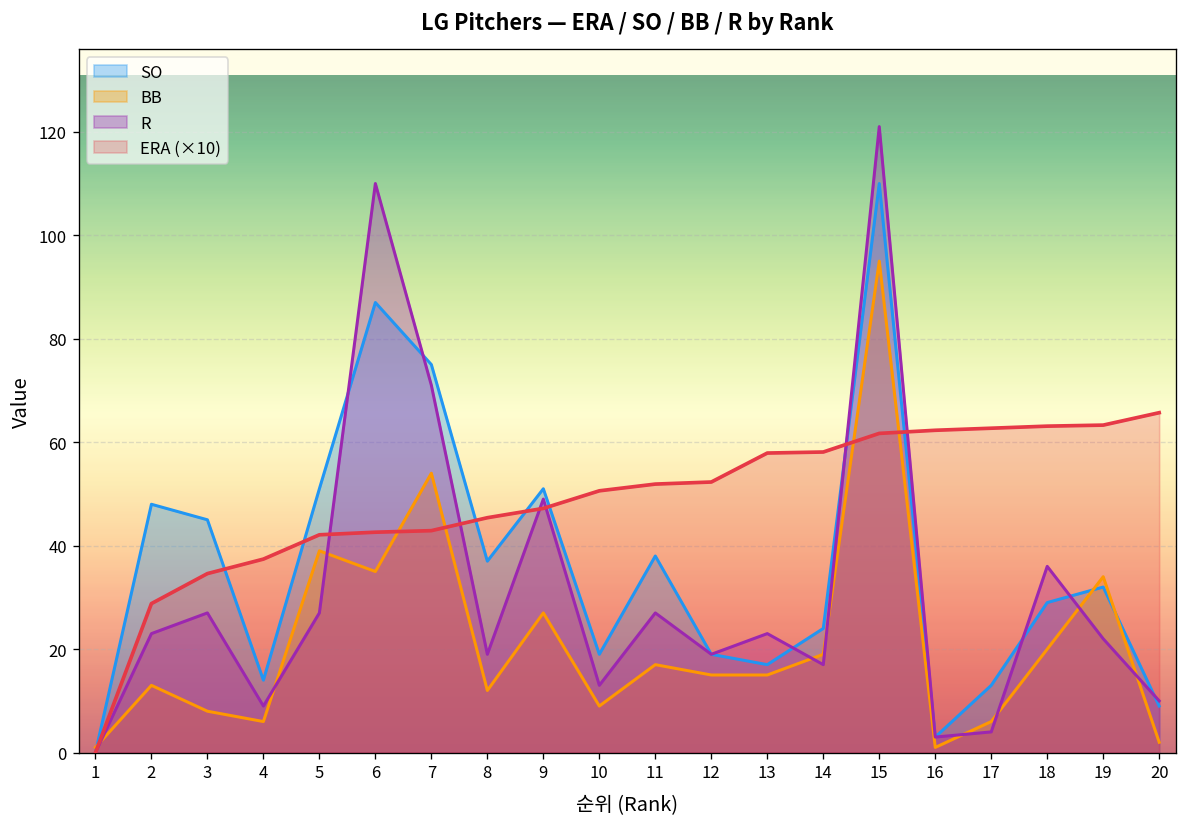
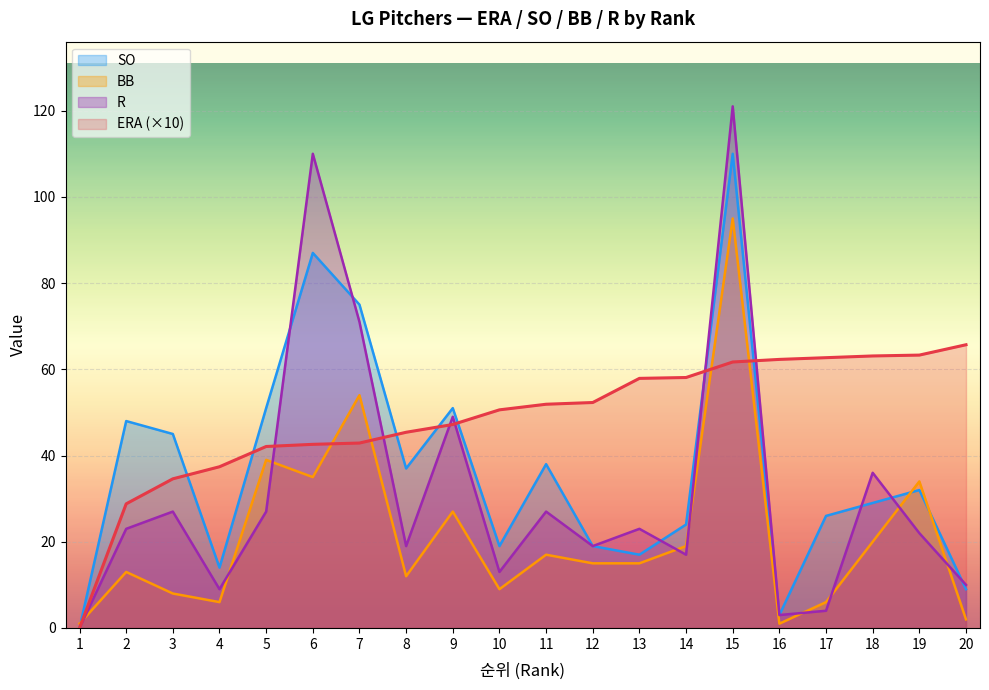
SO, 17: 13 -> 26
